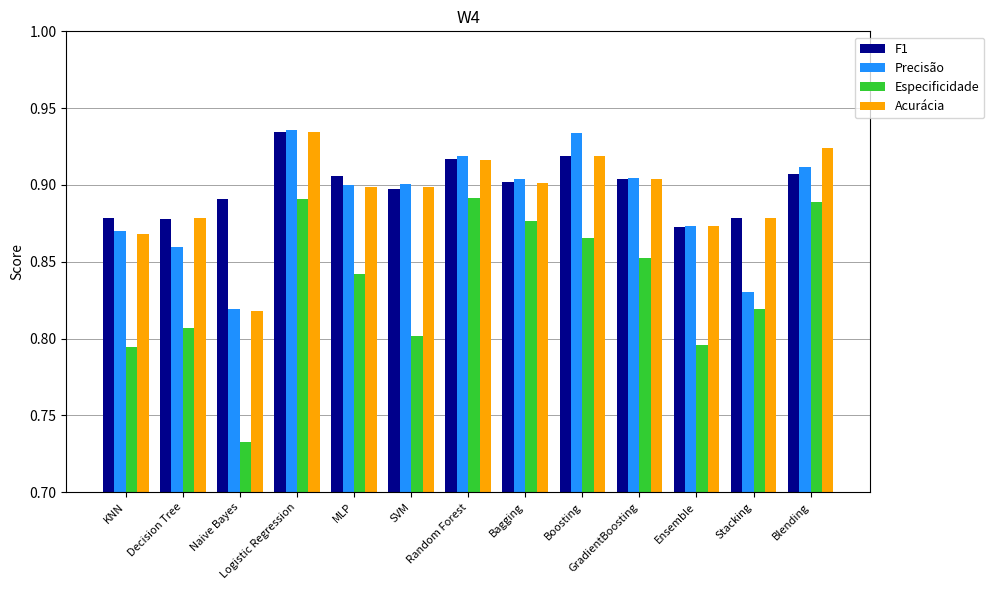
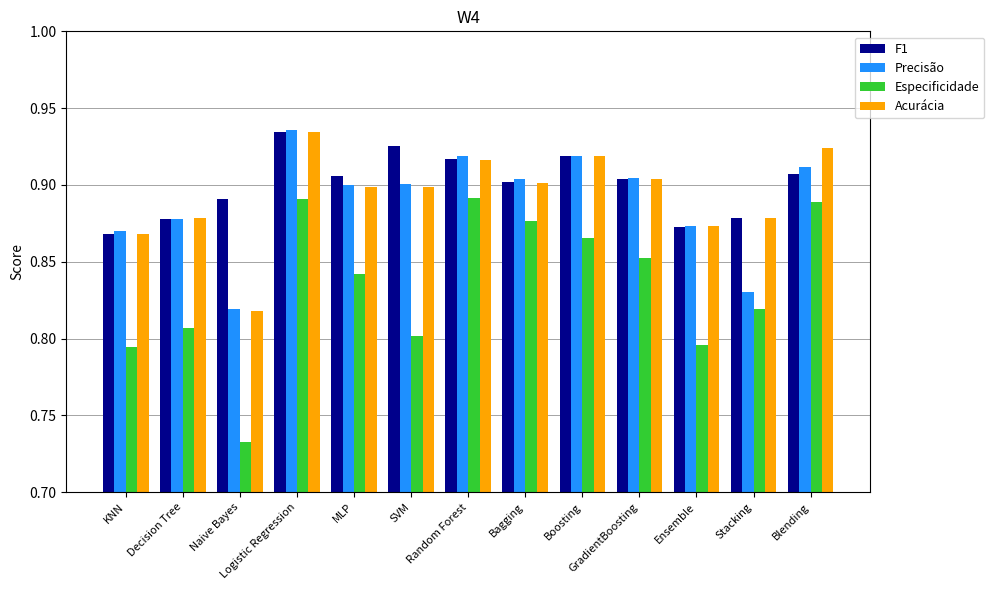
F1, KNN: 0.878 -> 0.868
Precisão, Decision Tree: 0.860 -> 0.878
F1, SVM: 0.898 -> 0.925
Precisão, Boosting: 0.934 -> 0.919
